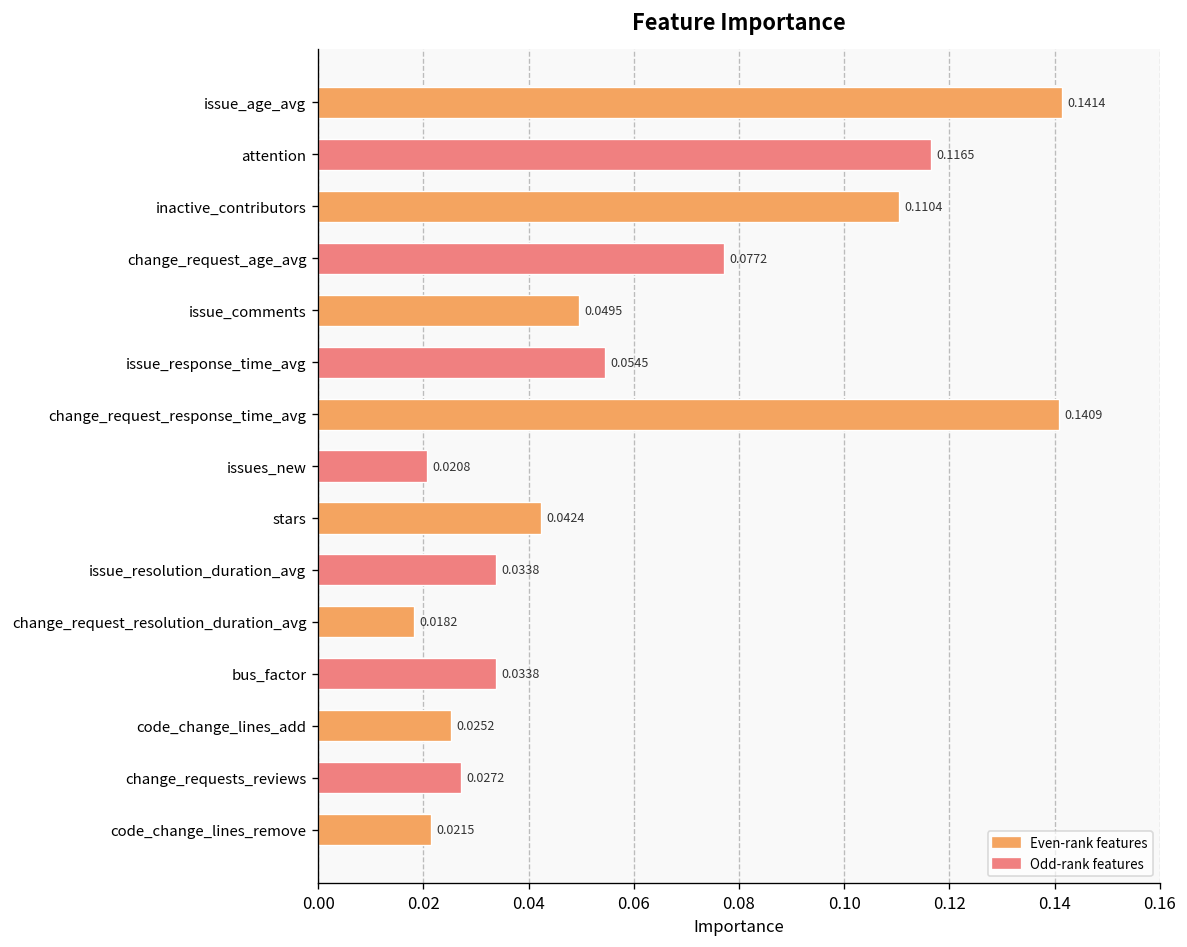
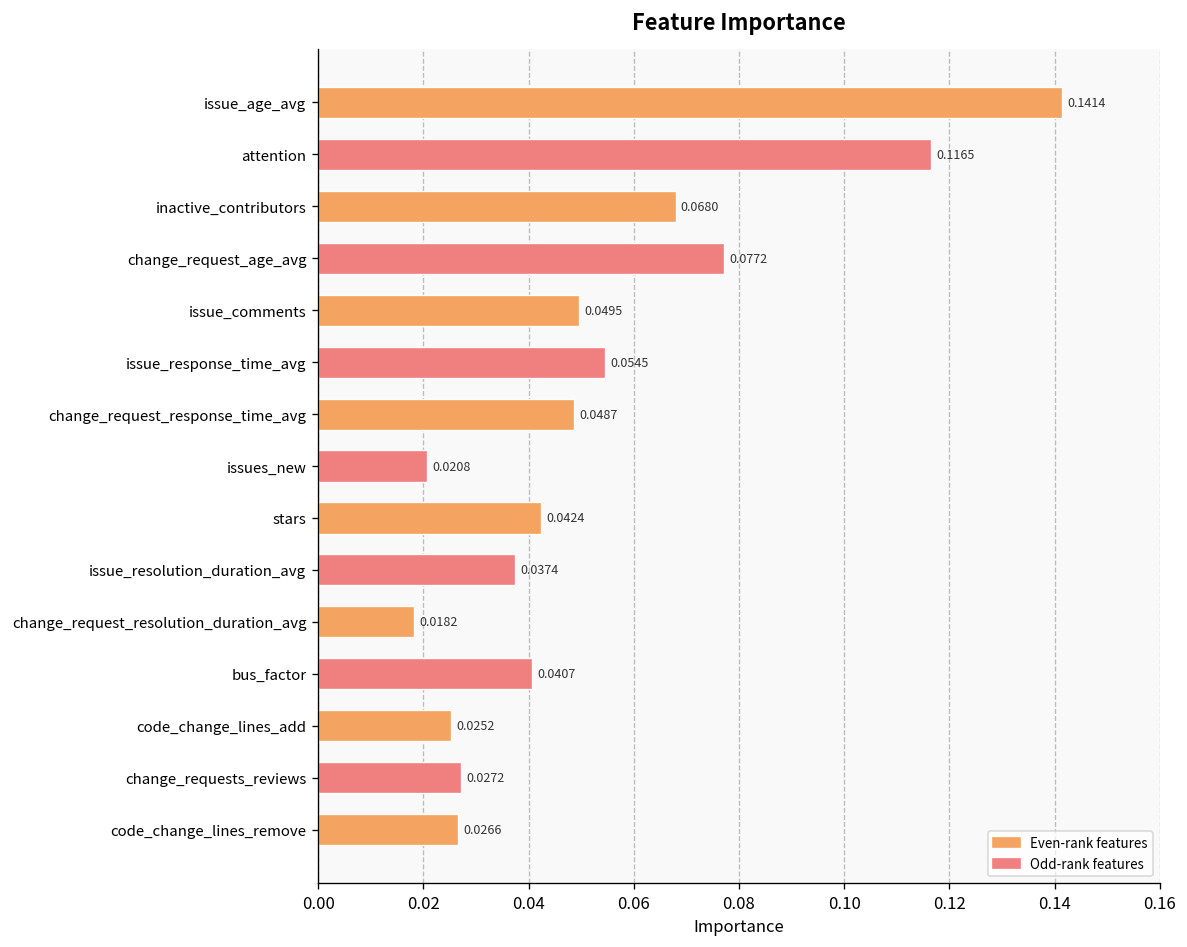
inactive_contributors: 0.1104 -> 0.0680
change_request_response_time_avg: 0.1409 -> 0.0487
issue_resolution_duration_avg: 0.0338 -> 0.0374
bus_factor: 0.0338 -> 0.0407
code_change_lines_remove: 0.0215 -> 0.0266
